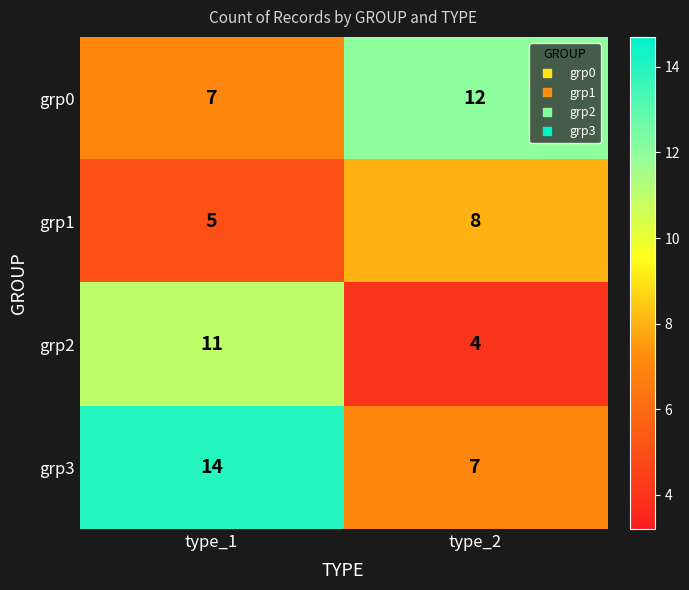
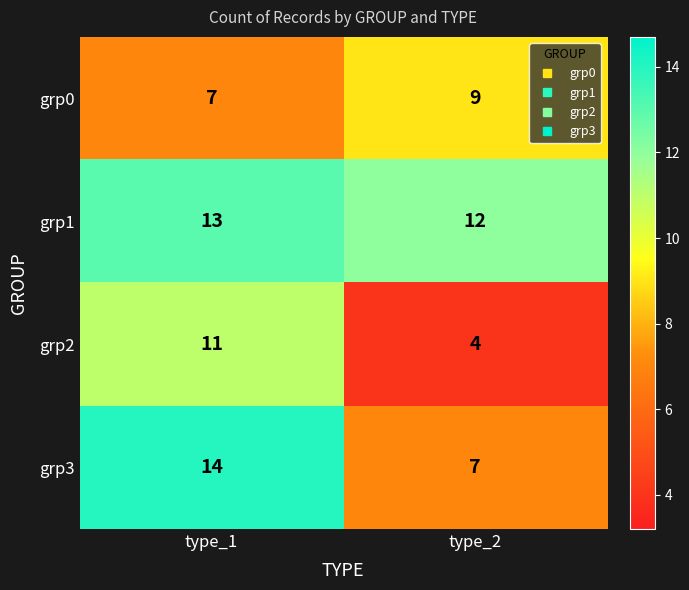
grp0, type_2: 12 -> 9
grp1, type_1: 5 -> 13
grp1, type_2: 8 -> 12
